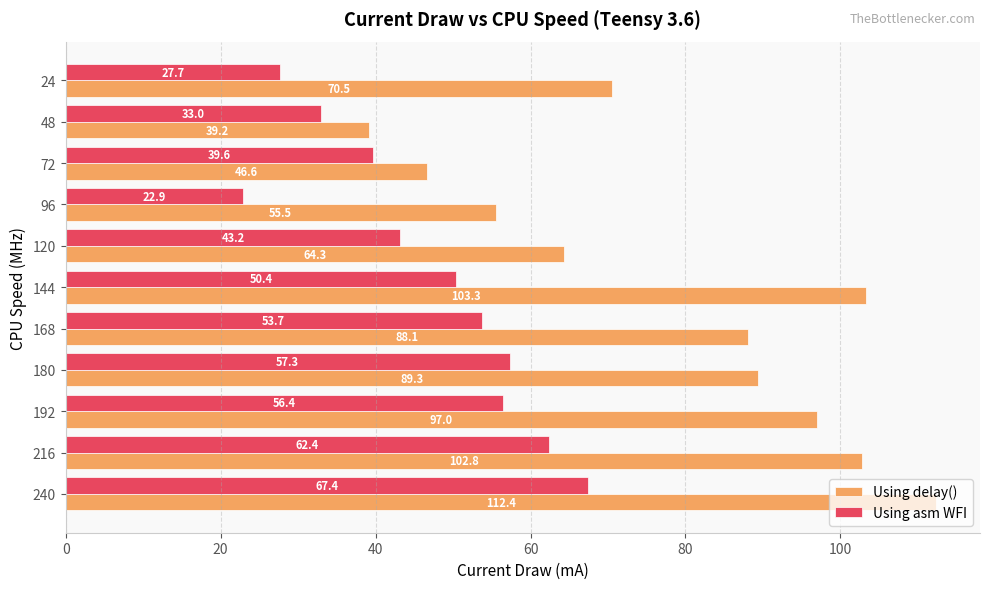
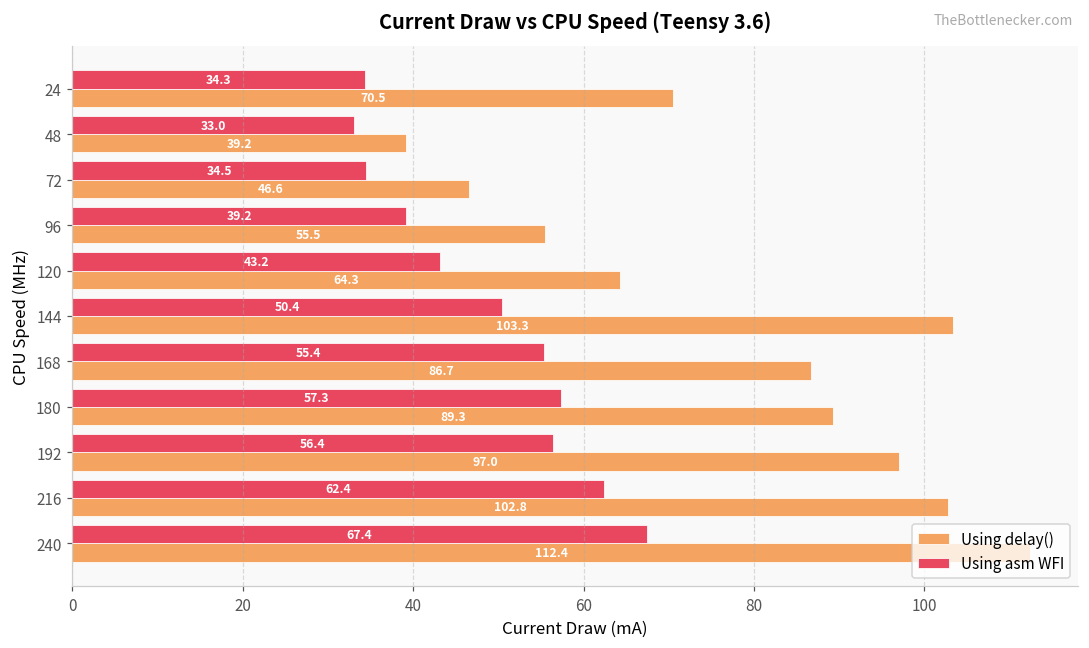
Using asm WFI, 24: 27.7 -> 34.3
Using asm WFI, 72: 39.6 -> 34.5
Using asm WFI, 96: 22.9 -> 39.2
Using asm WFI, 168: 53.7 -> 55.4
Using delay(), 168: 88.1 -> 86.7
